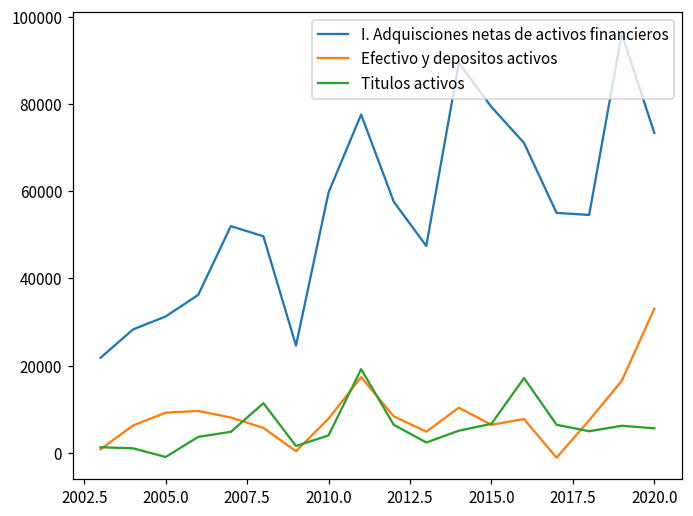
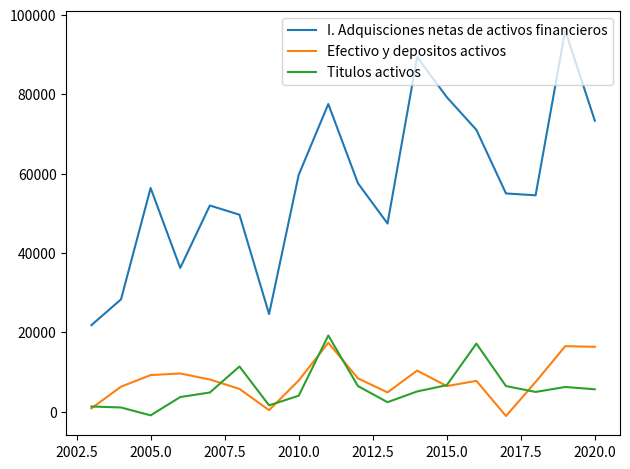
I. Adquisciones netas de activos financieros, 2005.0: 31000 -> 56000
Efectivo y depositos activos, 2020.0: 33000 -> 16000
